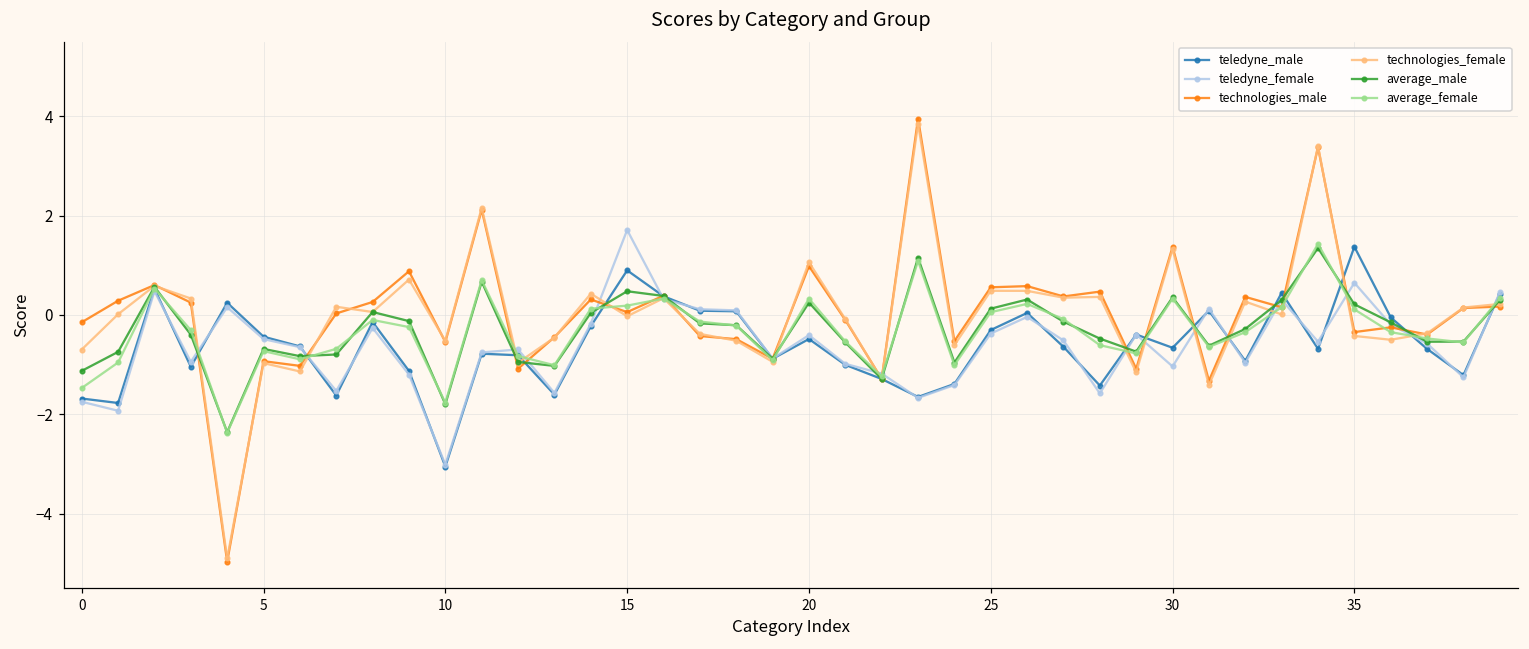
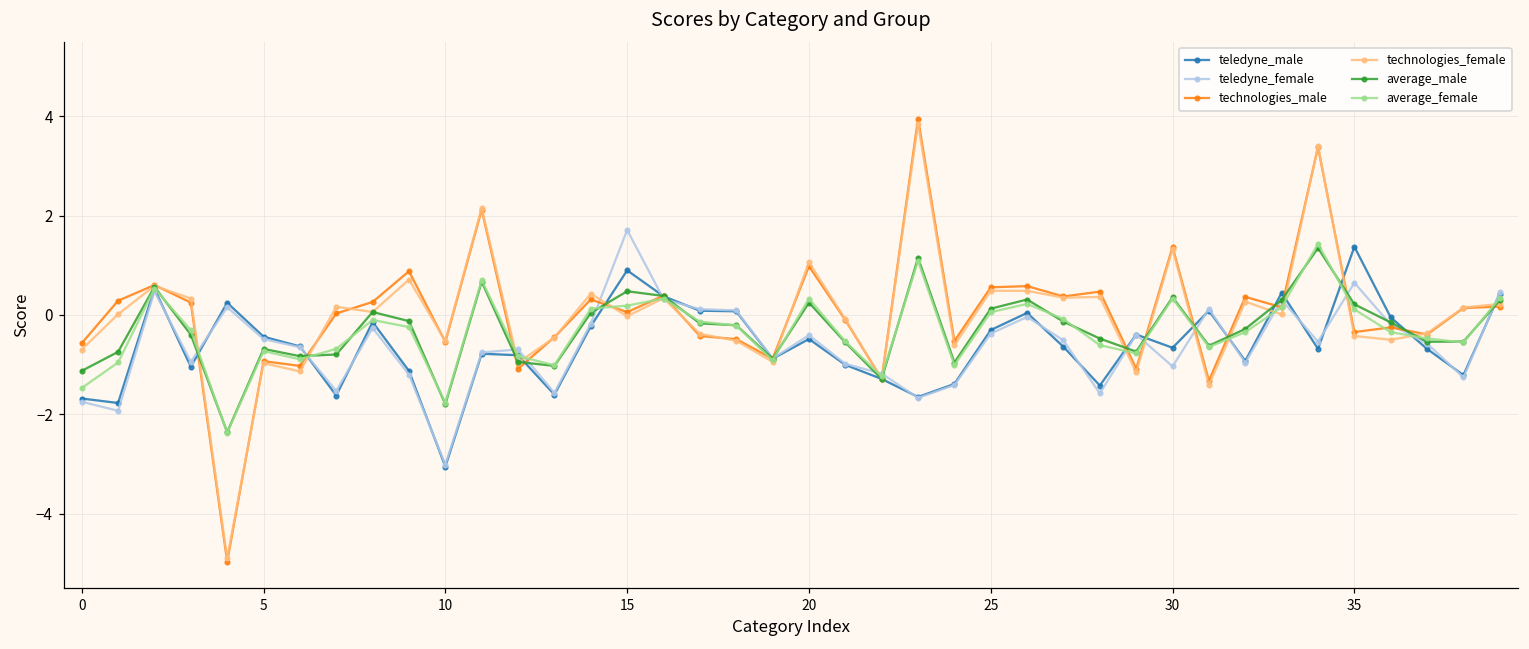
technologies_male, 0: -0.1 -> -0.6
